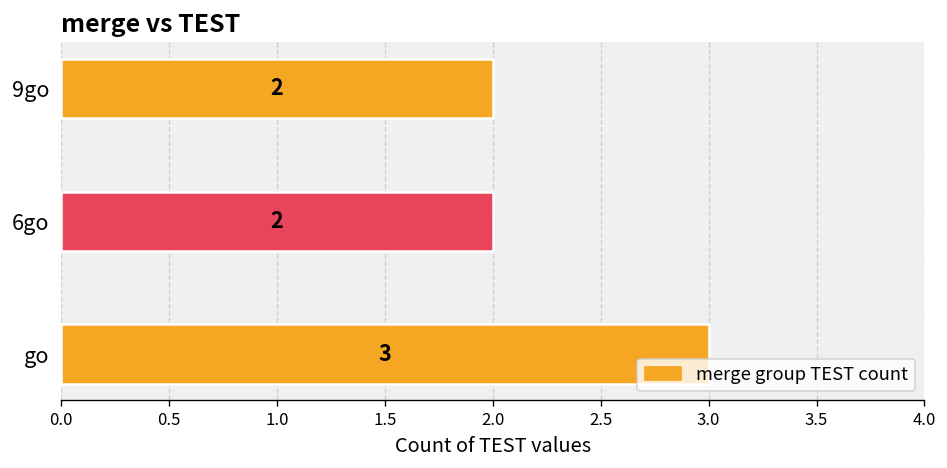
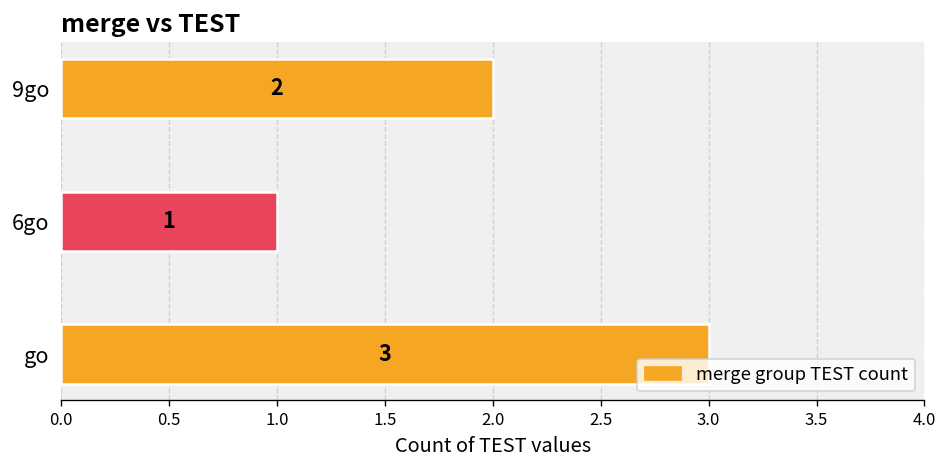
6go: 2 -> 1
